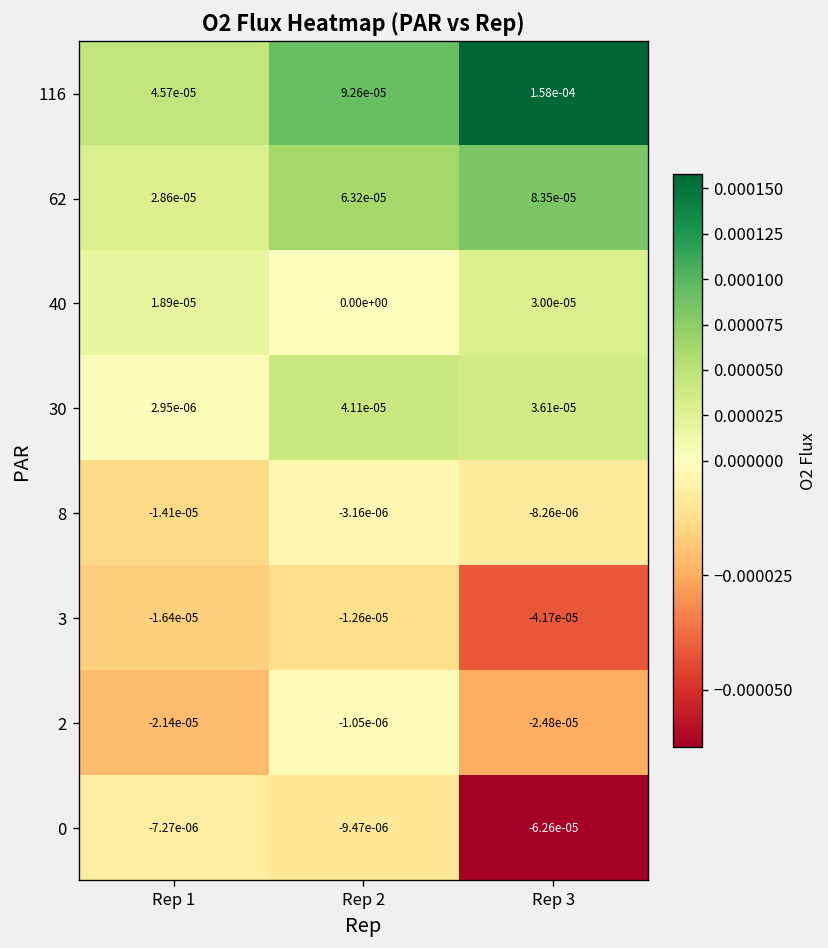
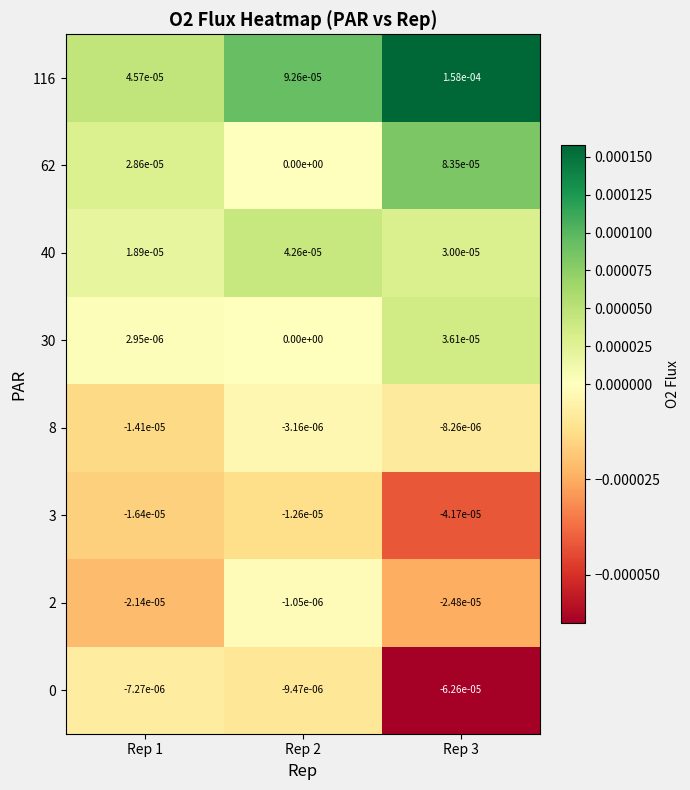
62, Rep 2: 6.32e-05 -> 0.00e+00
40, Rep 2: 0.00e+00 -> 4.26e-05
30, Rep 2: 4.11e-05 -> 0.00e+00
